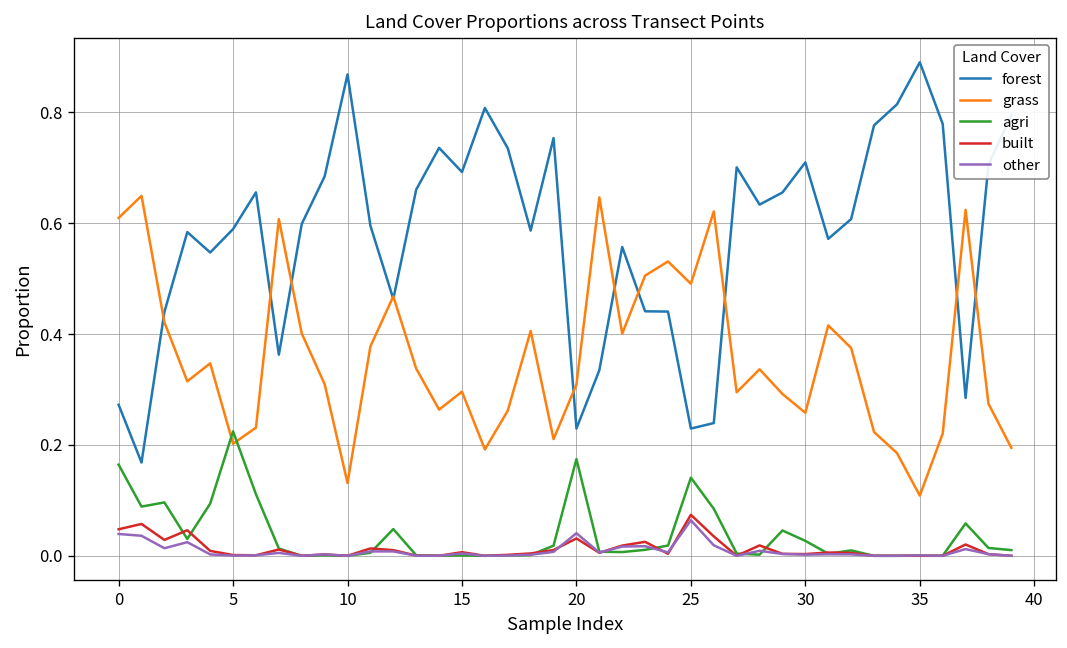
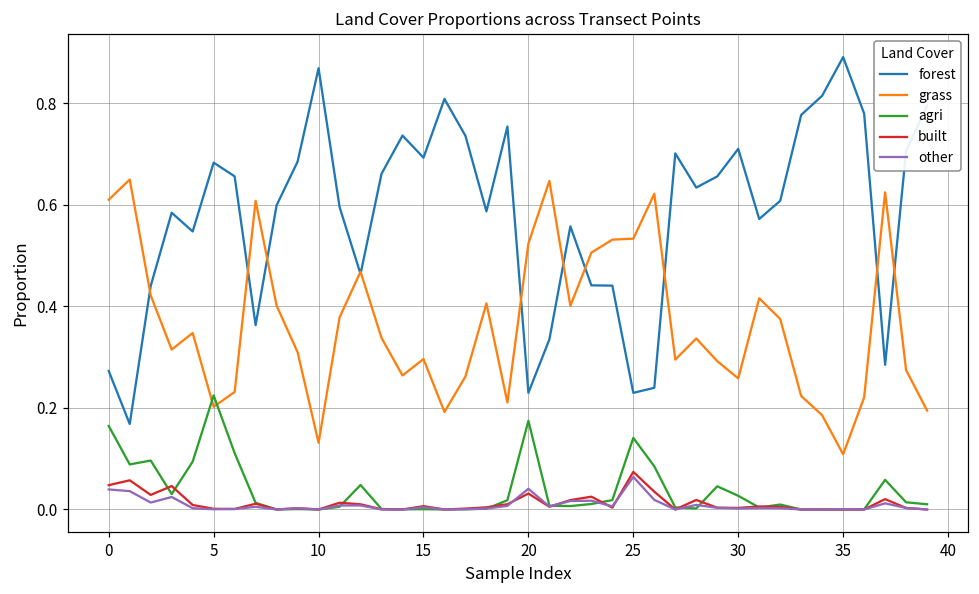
forest, 5: 0.59 -> 0.68
grass, 20: 0.31 -> 0.52
grass, 25: 0.49 -> 0.53
